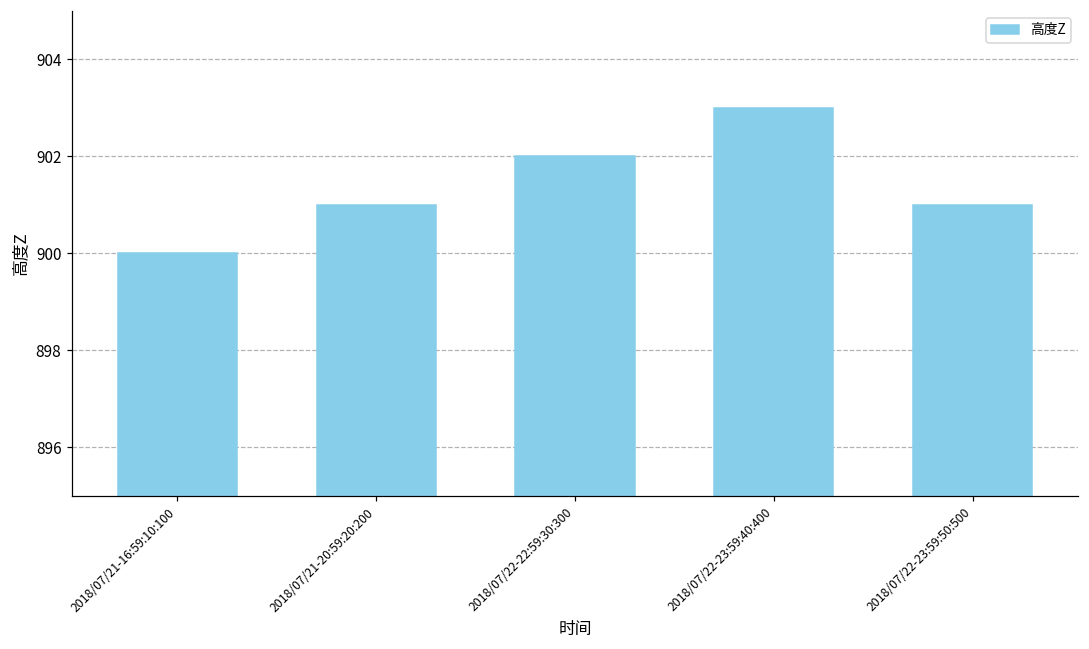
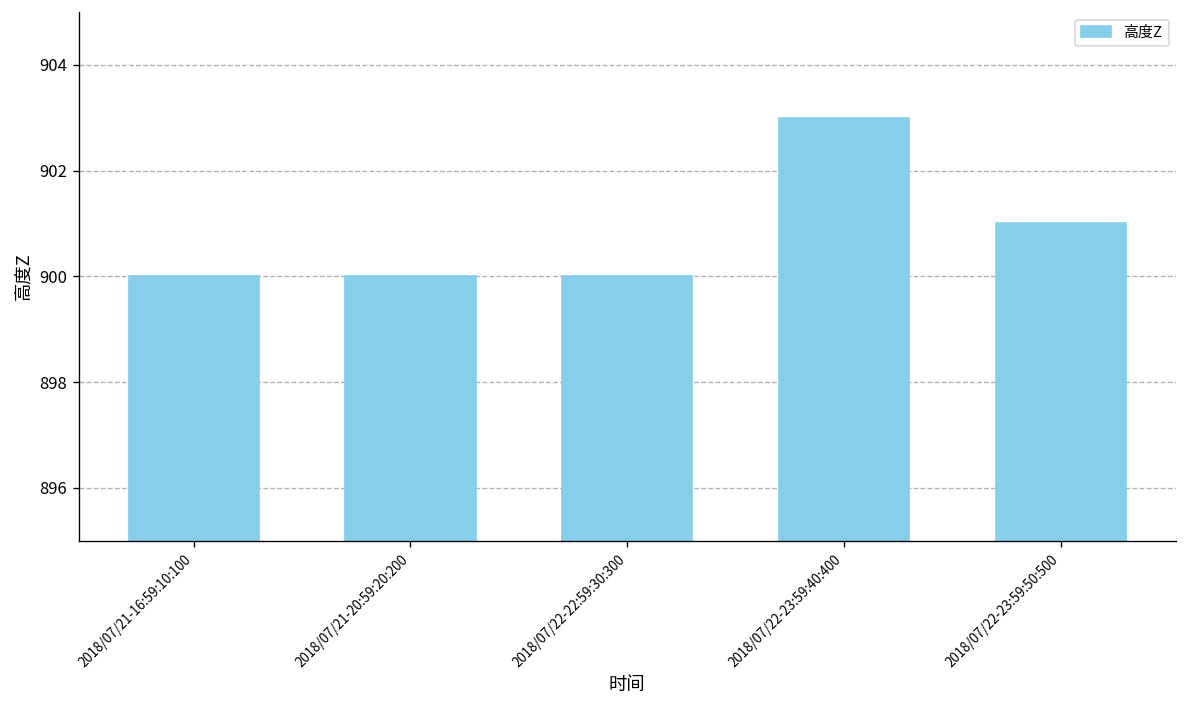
2018/07/21-20:59:20:200: 901 -> 900
2018/07/22-22:59:30:300: 902 -> 900
